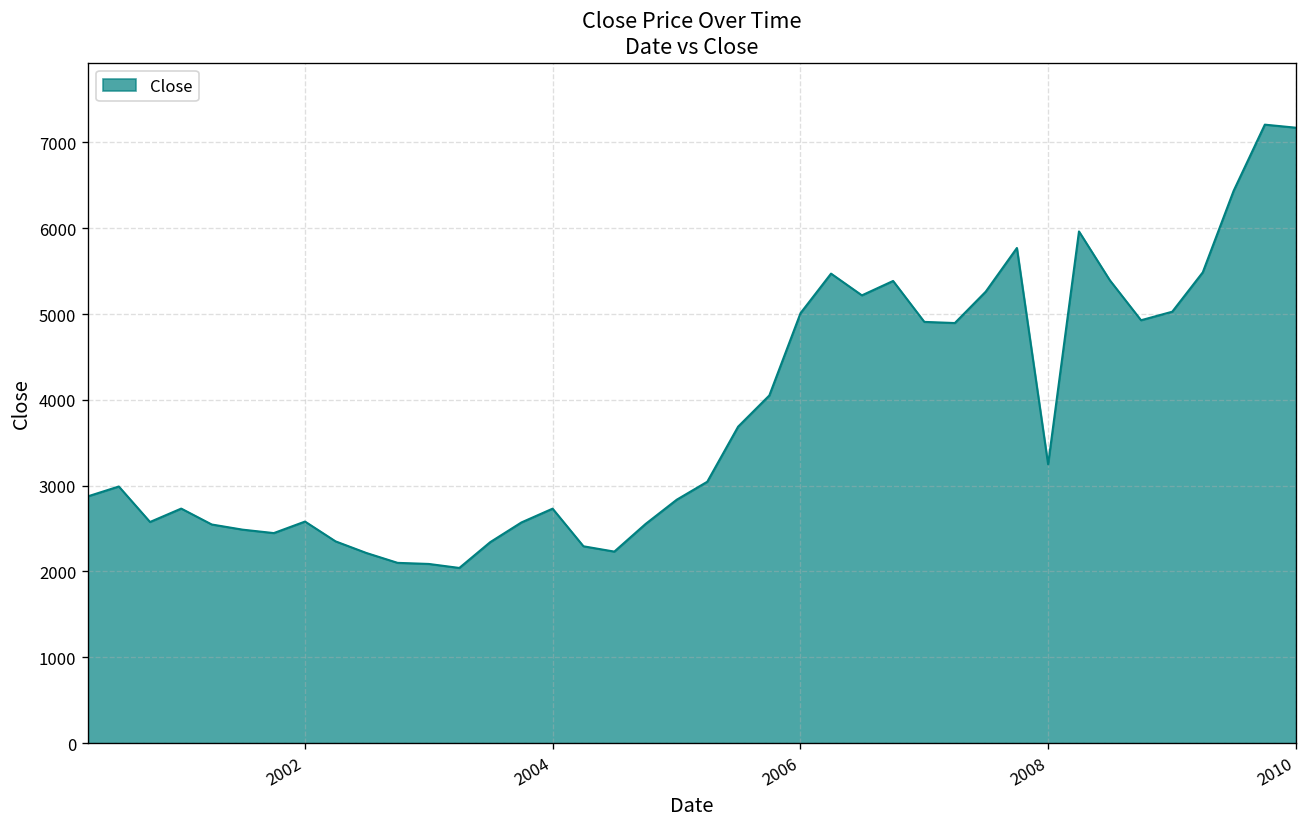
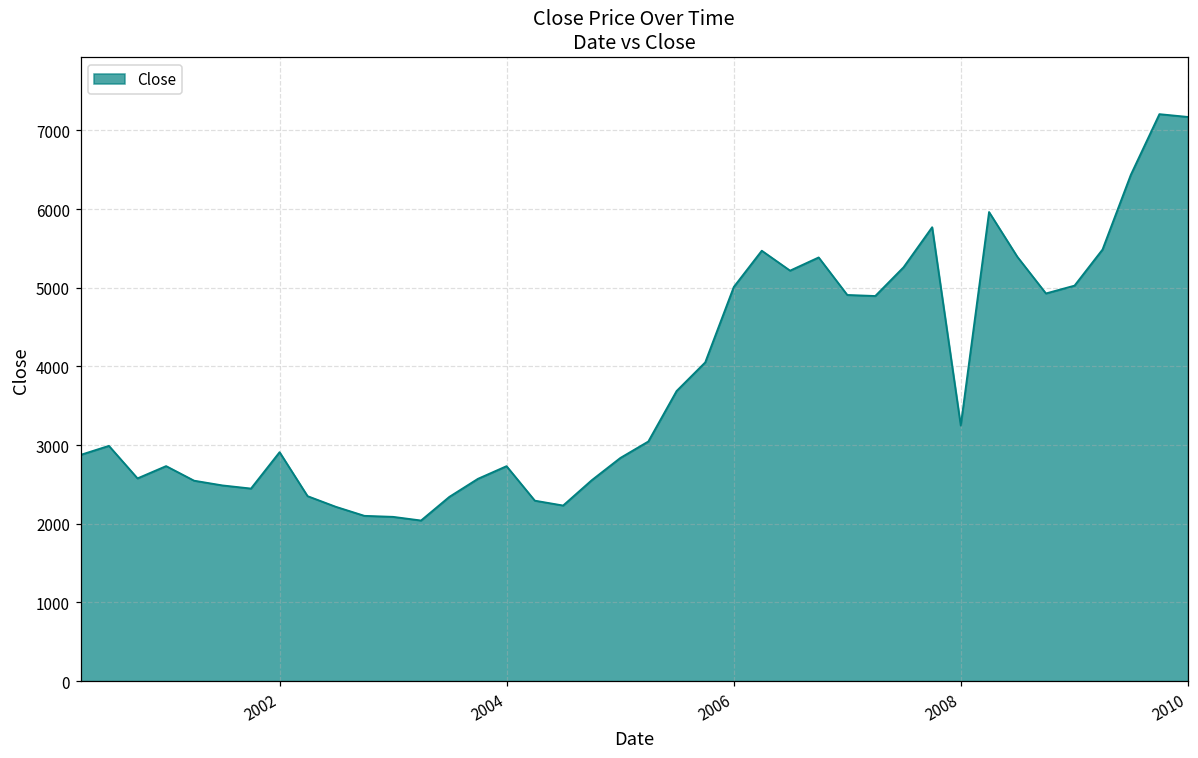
2002: 2600 -> 2900
